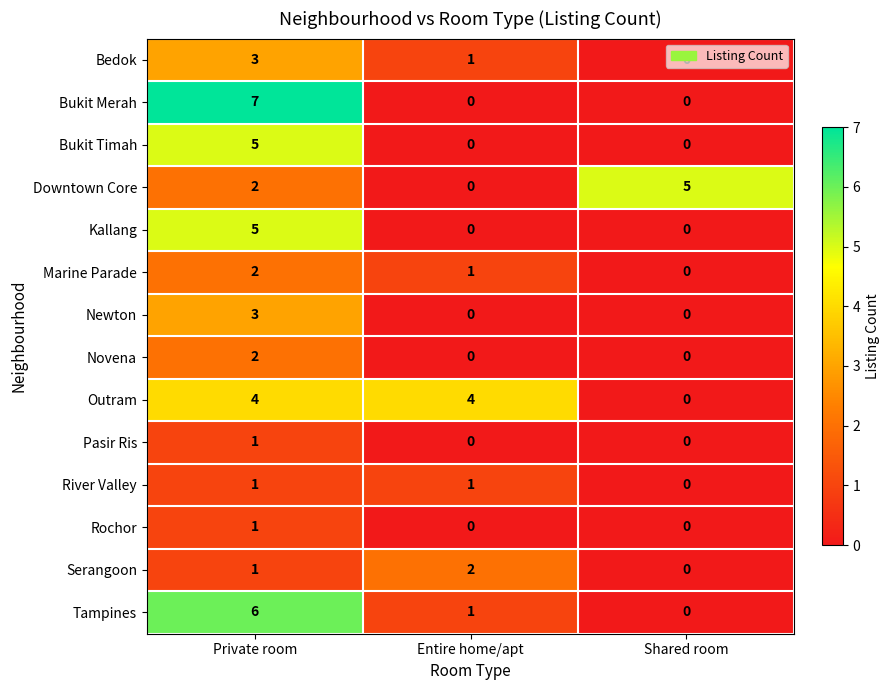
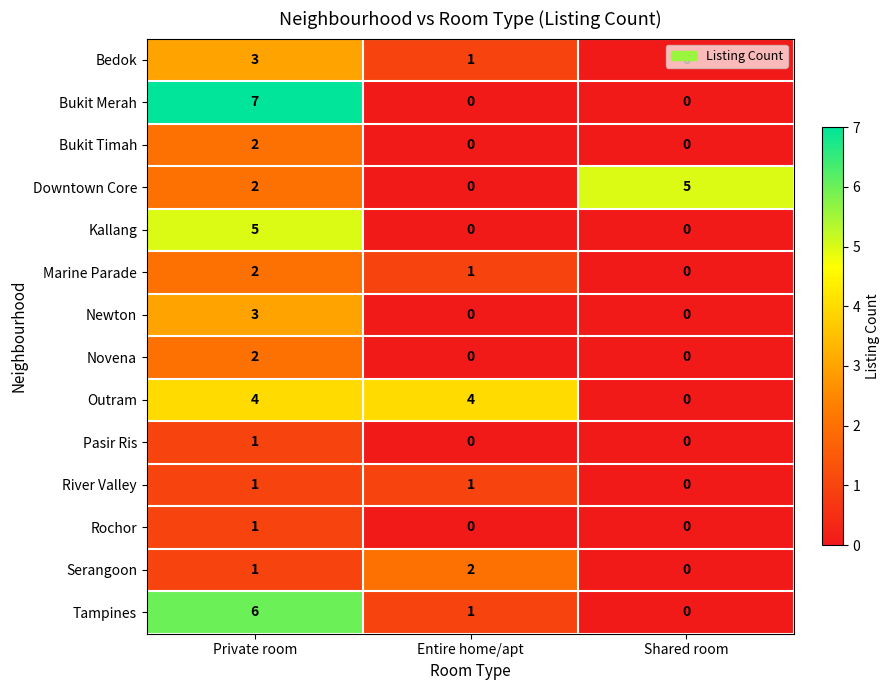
Bukit Timah, Private room: 5 -> 2
